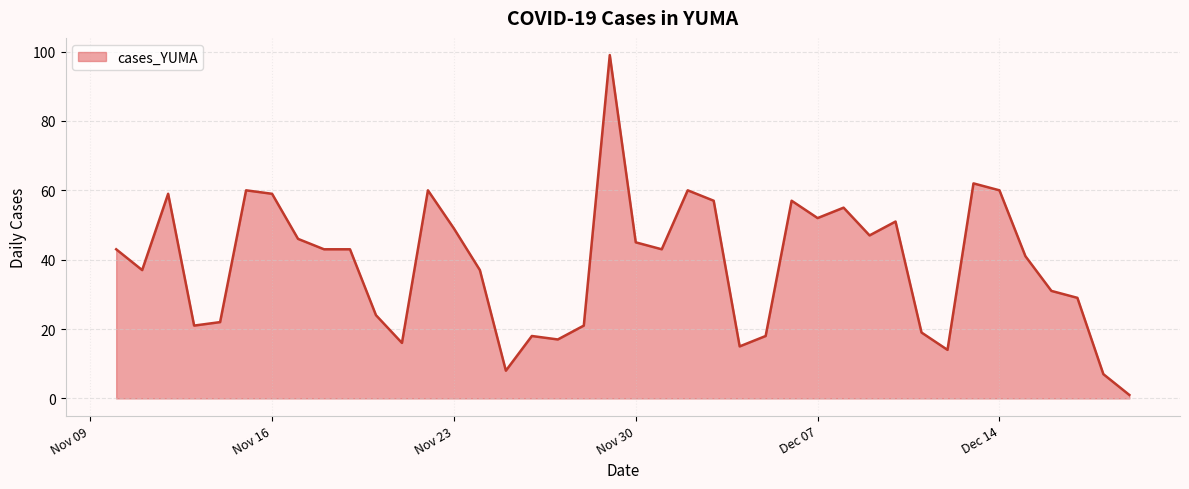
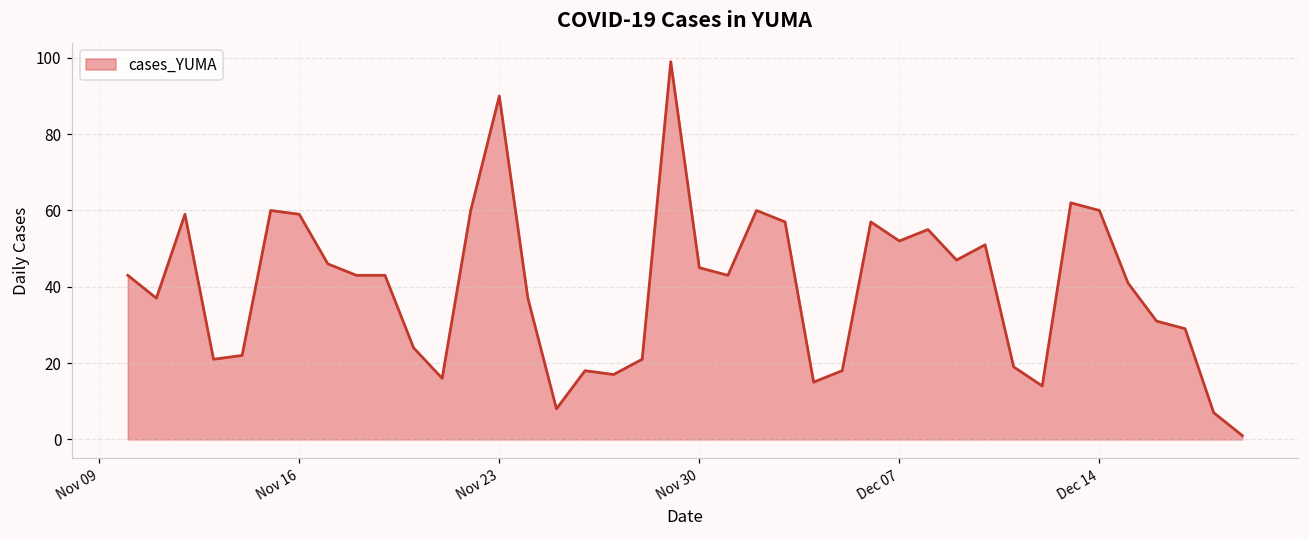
Nov 23: 49 -> 90
